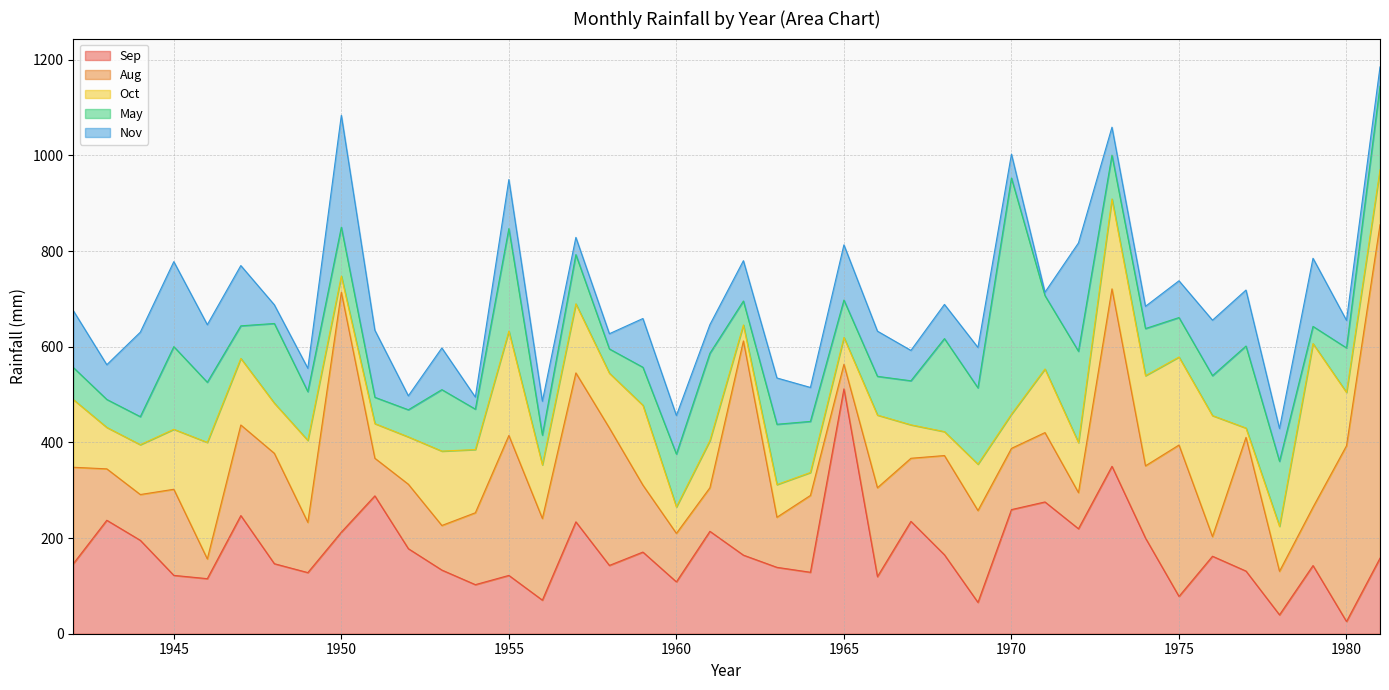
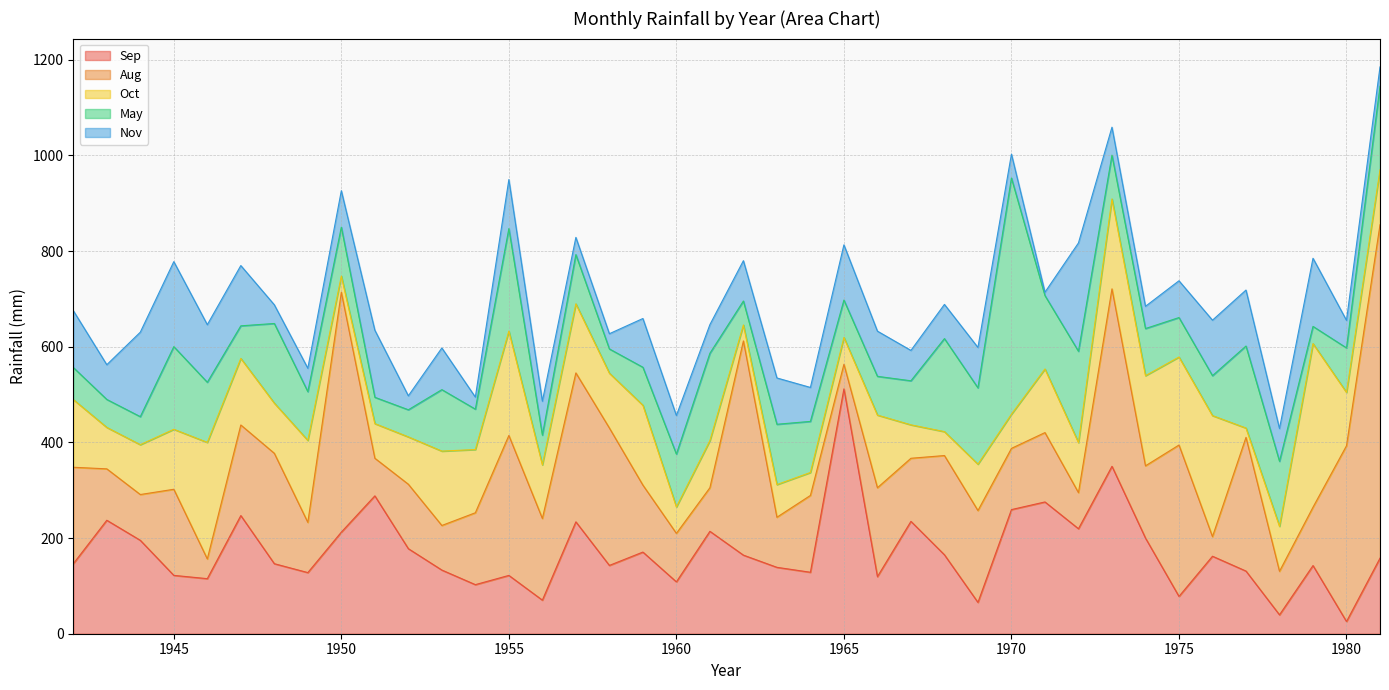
Nov, 1950: 230 -> 80
